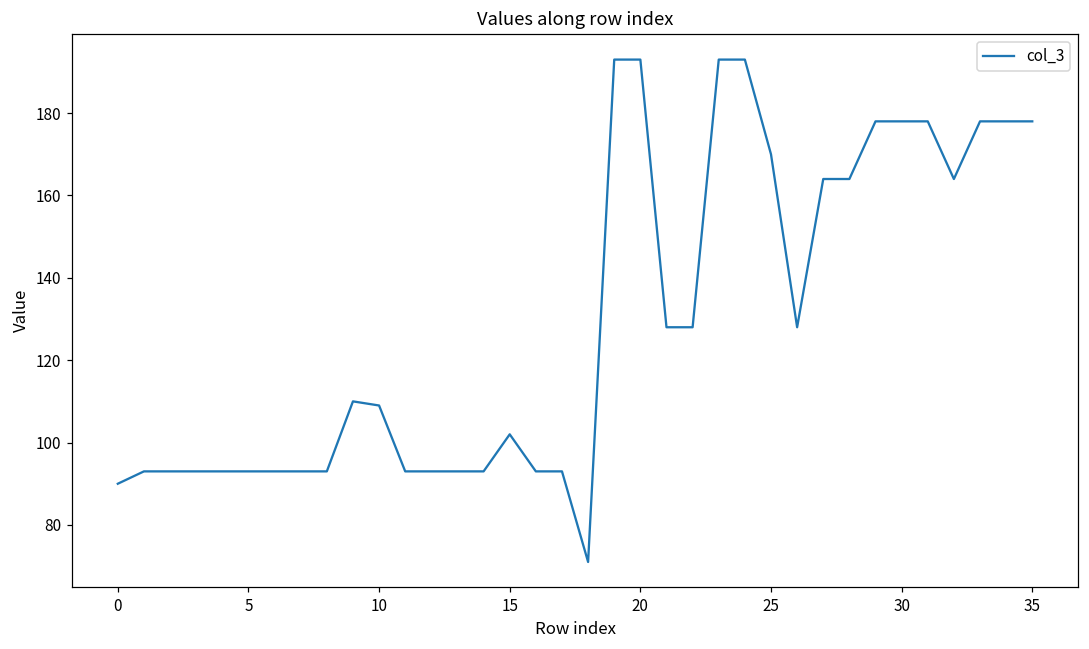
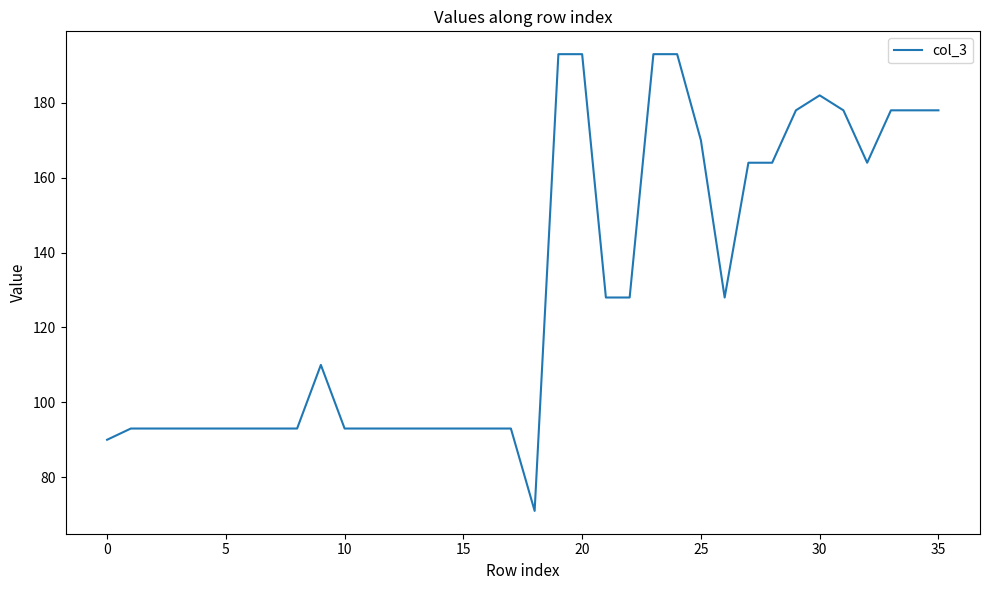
10: 109 -> 93
15: 102 -> 93
30: 178 -> 182
